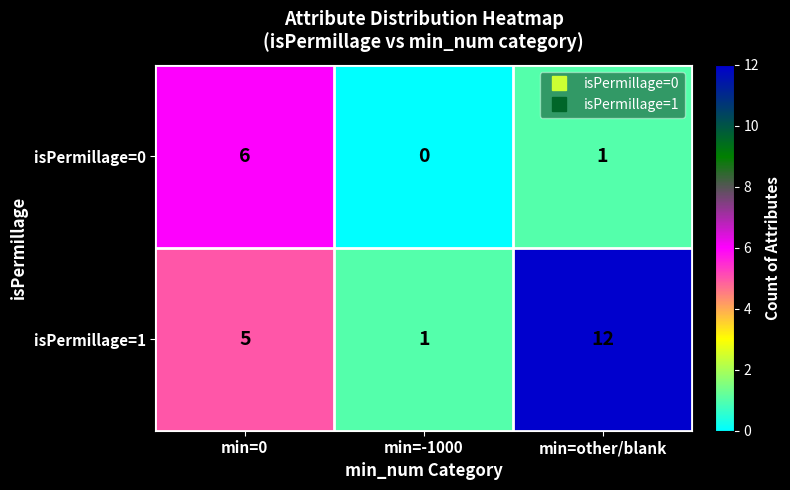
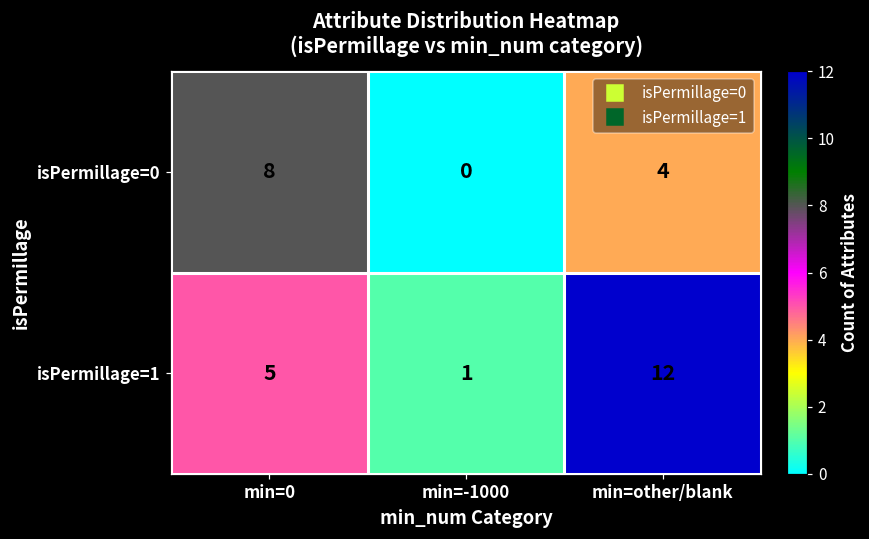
isPermillage=0, min=0: 6 -> 8
isPermillage=0, min=other/blank: 1 -> 4
